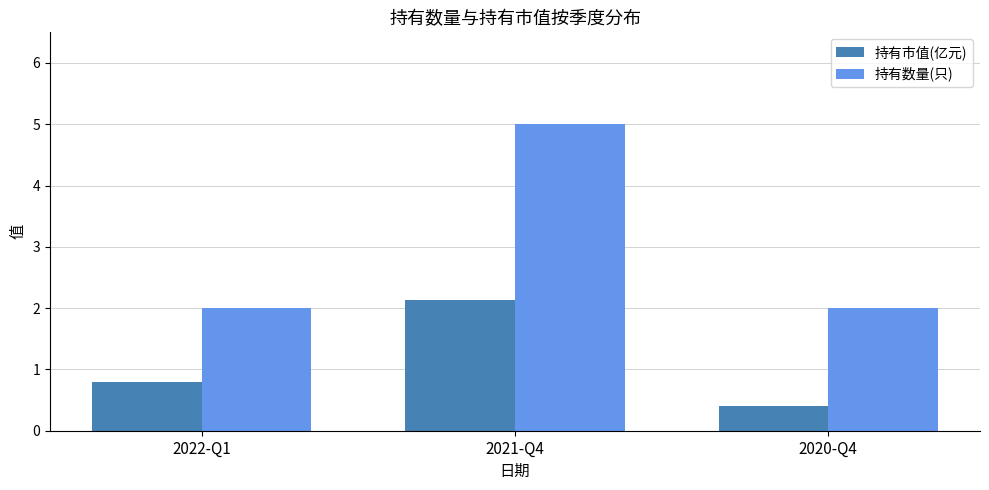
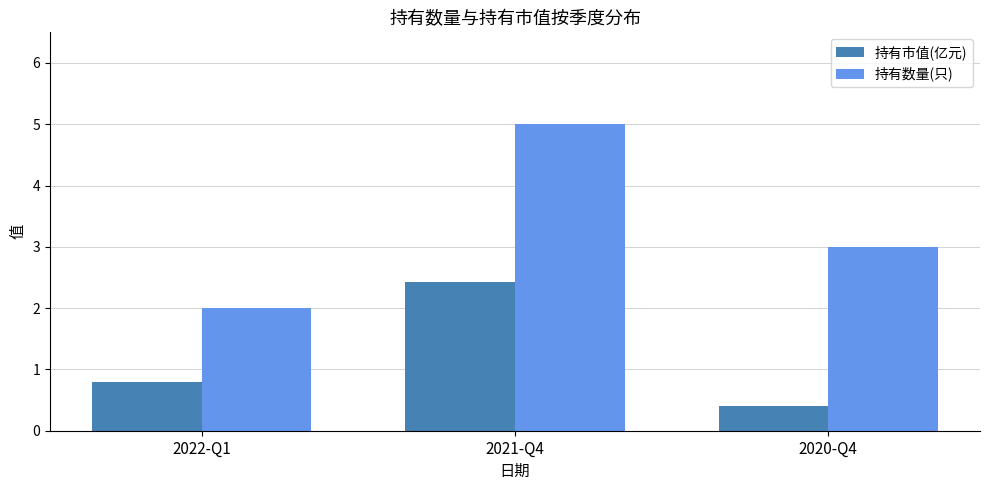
持有市值(亿元), 2021-Q4: 2.1 -> 2.4
持有数量(只), 2020-Q4: 2 -> 3
